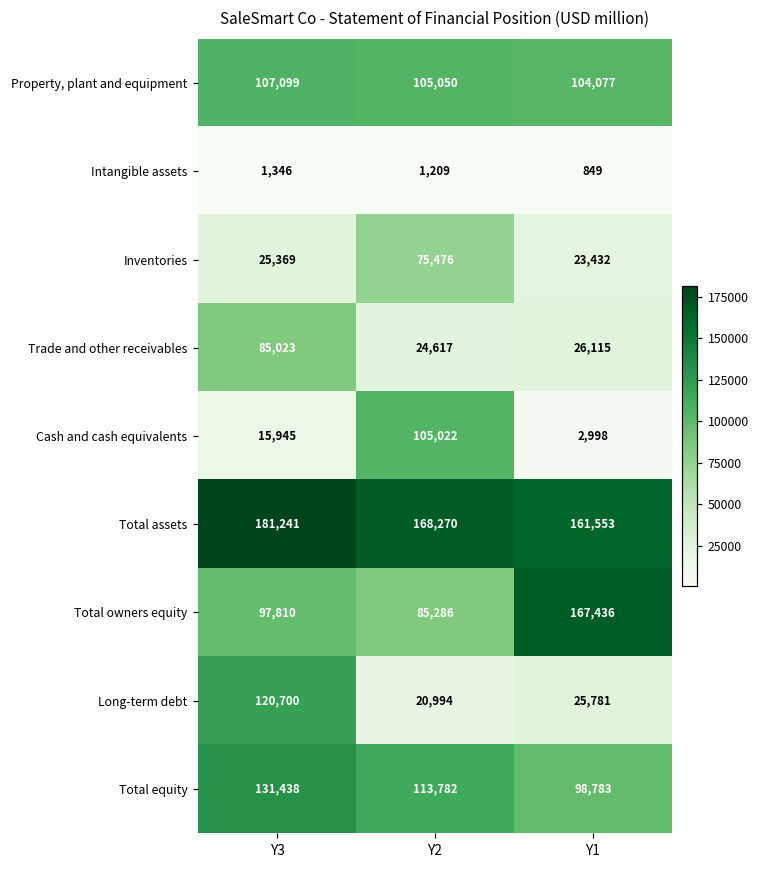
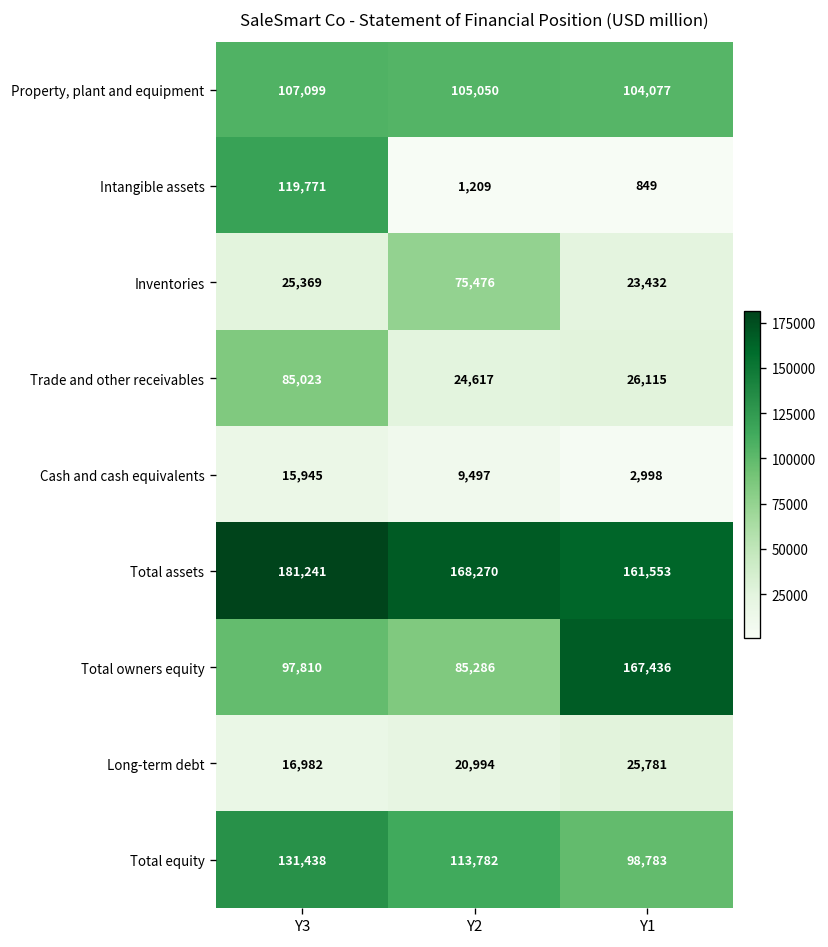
Intangible assets, Y3: 1,346 -> 119,771
Cash and cash equivalents, Y2: 105,022 -> 9,497
Long-term debt, Y3: 120,700 -> 16,982
